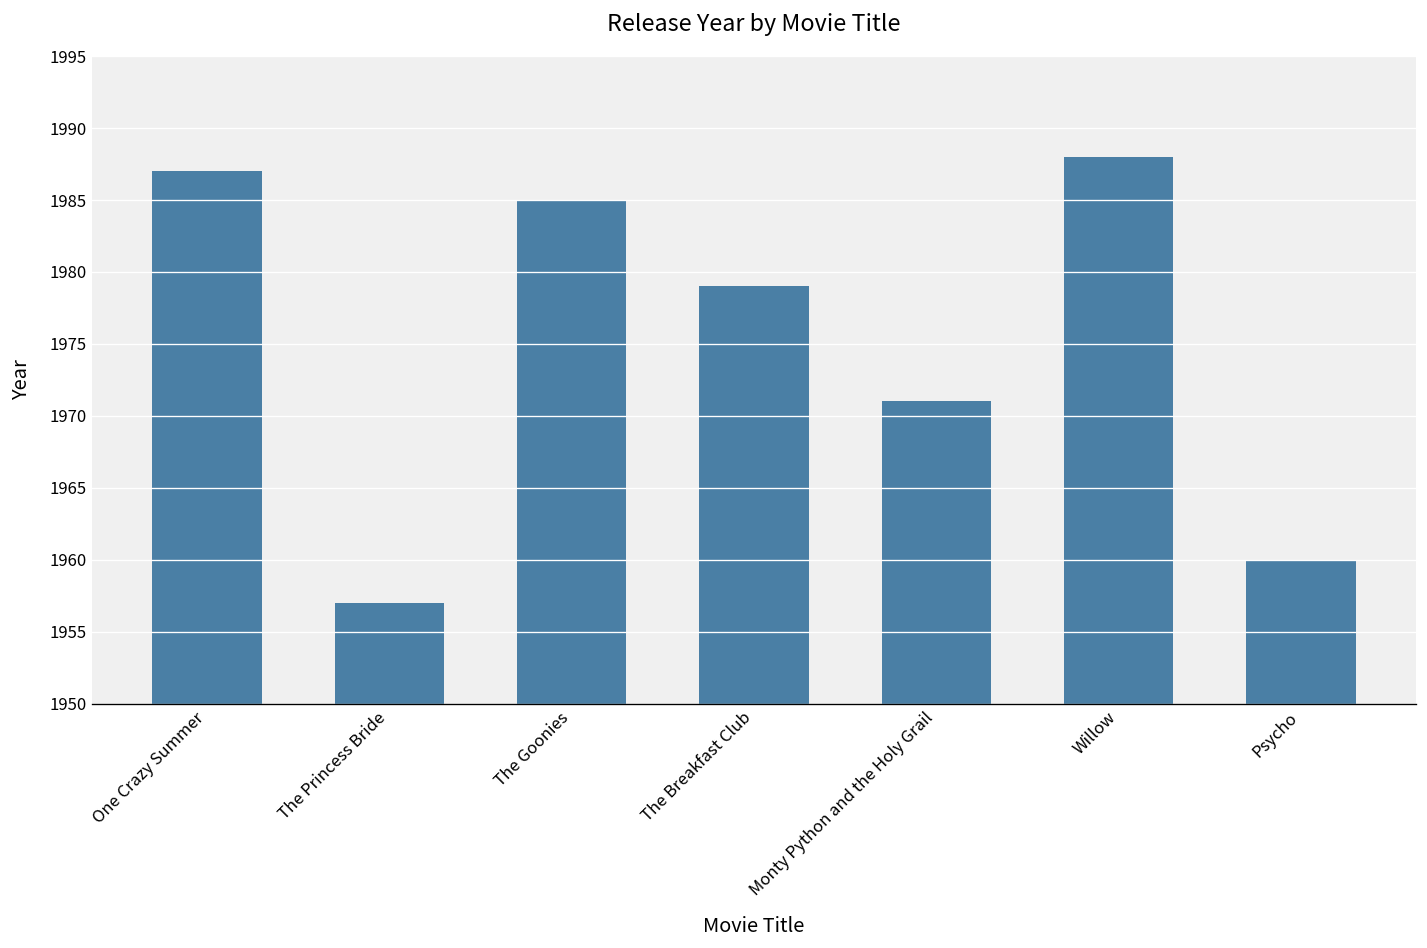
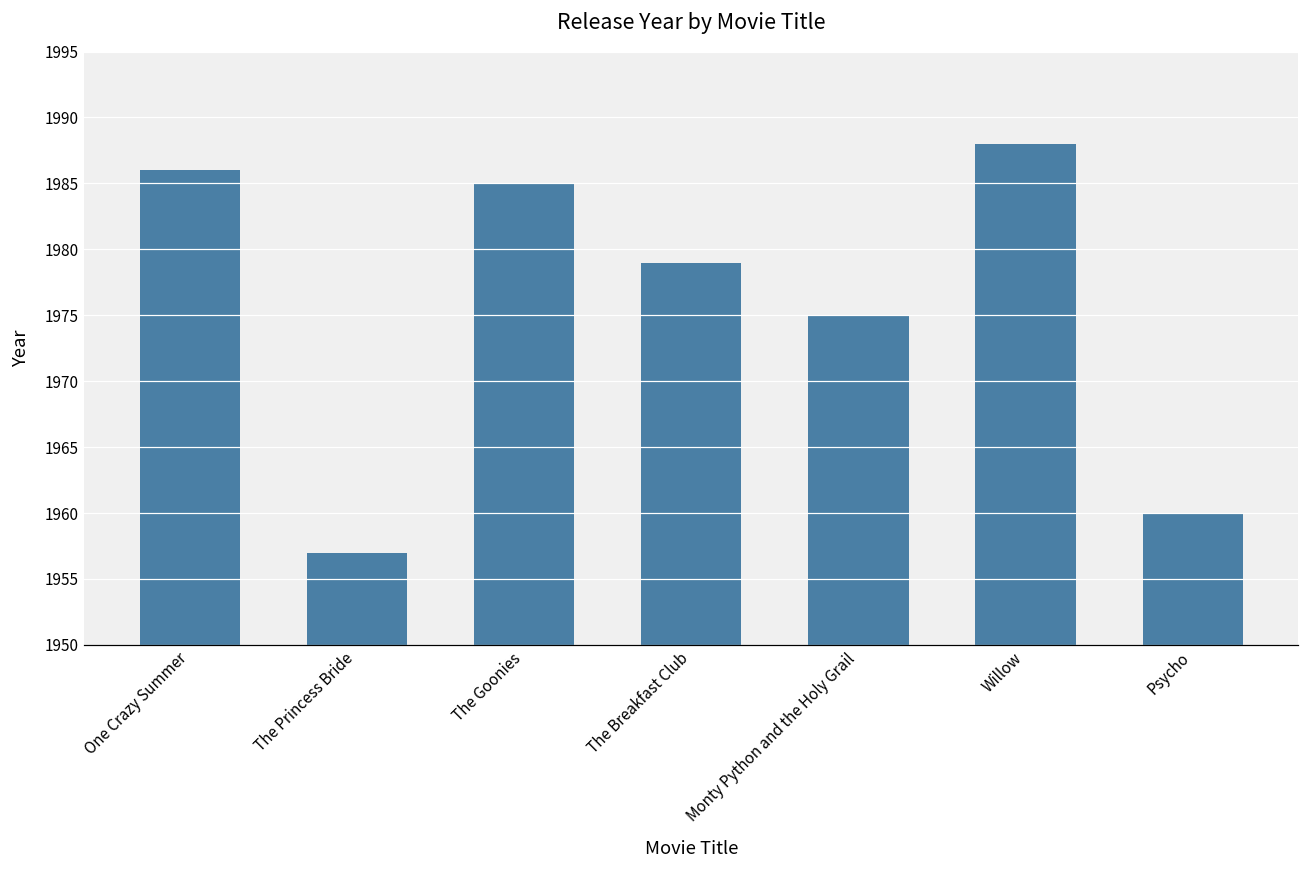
One Crazy Summer: 1987 -> 1986
Monty Python and the Holy Grail: 1971 -> 1975
